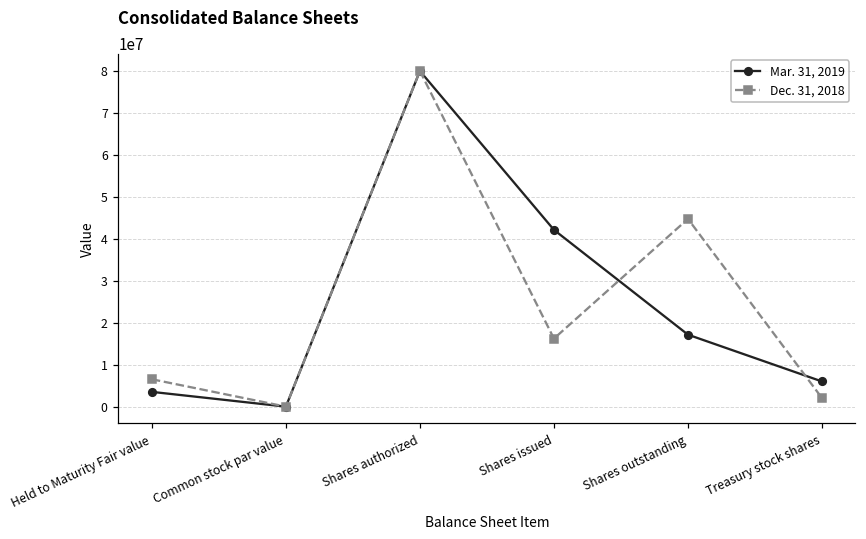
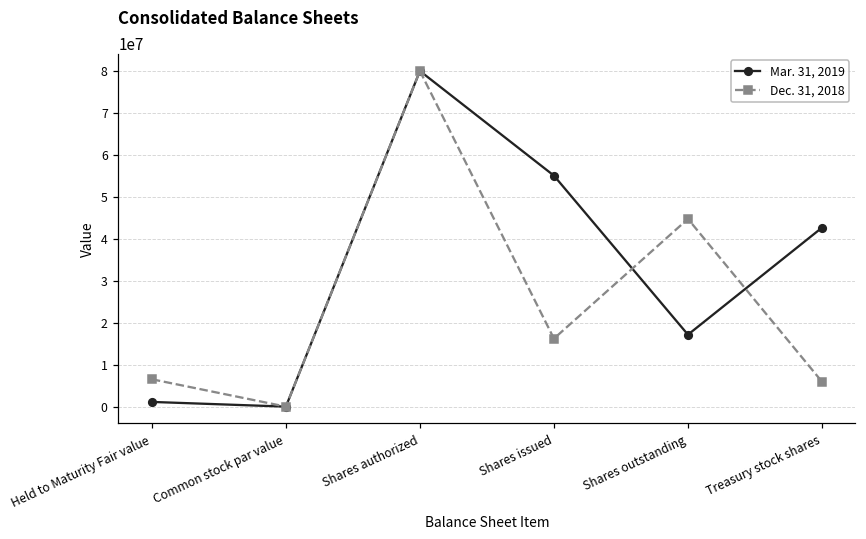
Mar. 31, 2019, Held to Maturity Fair value: 4000000 -> 1000000
Mar. 31, 2019, Shares issued: 42000000 -> 55000000
Mar. 31, 2019, Treasury stock shares: 6000000 -> 43000000
Dec. 31, 2018, Treasury stock shares: 2000000 -> 6000000
